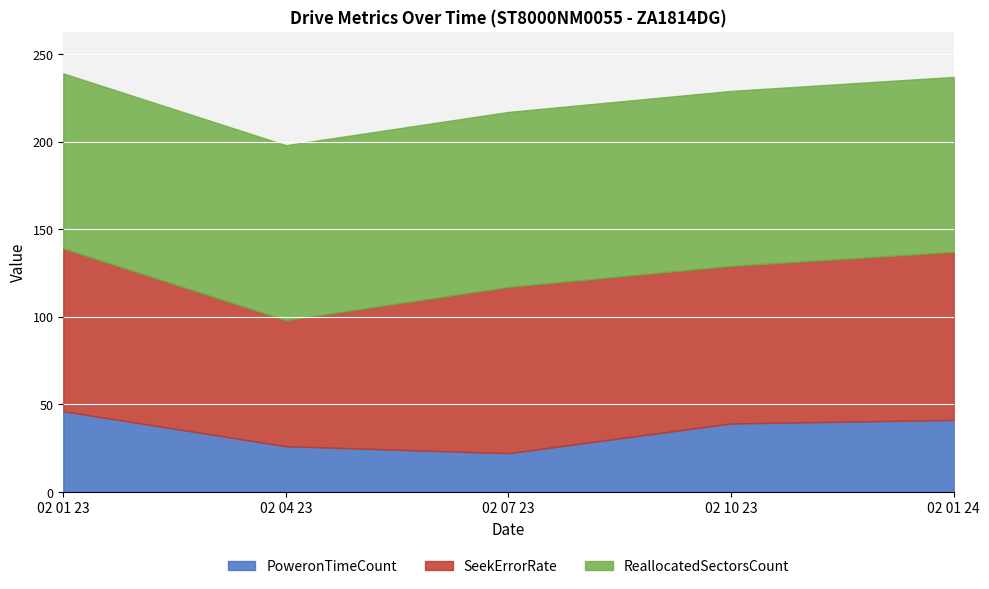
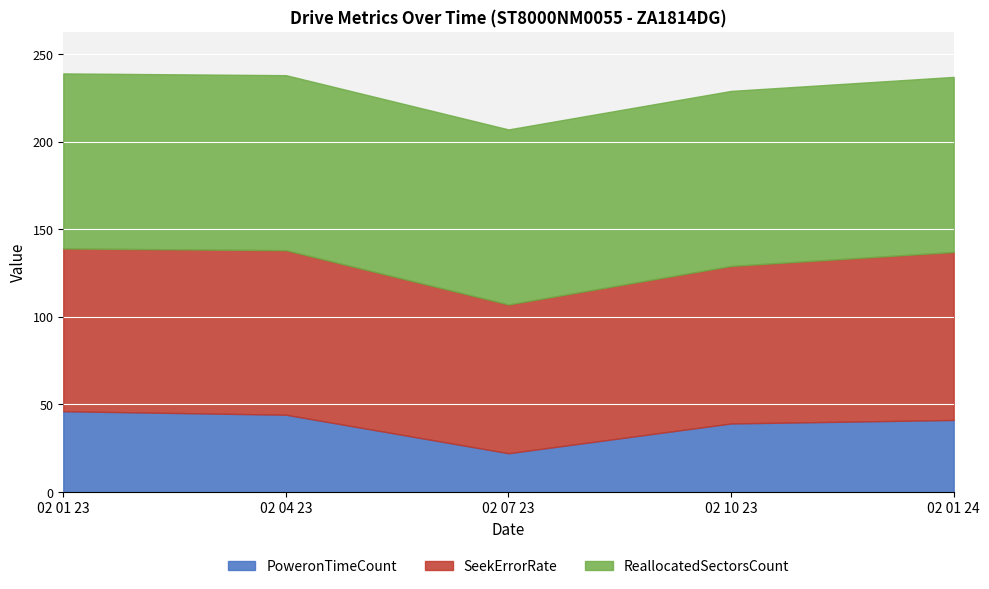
PoweronTimeCount, 02 04 23: 26 -> 44
SeekErrorRate, 02 04 23: 72 -> 94
SeekErrorRate, 02 07 23: 95 -> 85
